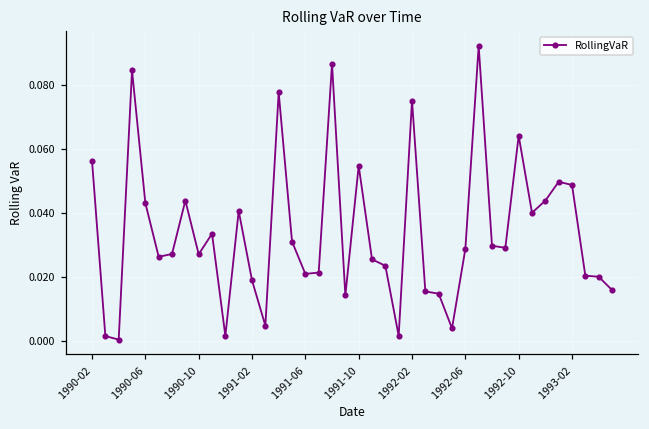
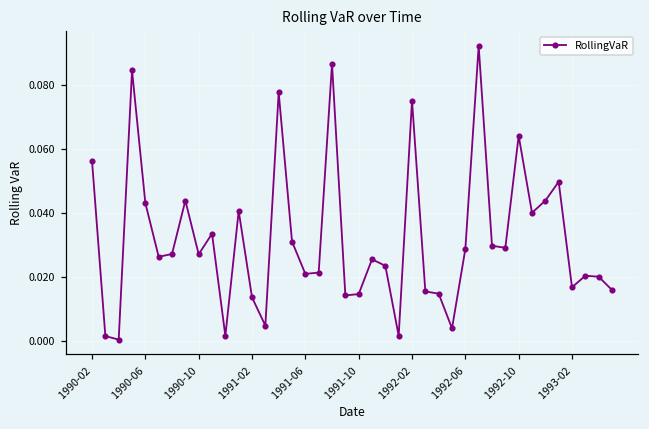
1991-02: 0.019 -> 0.014
1991-10: 0.055 -> 0.015
1993-02: 0.049 -> 0.017
